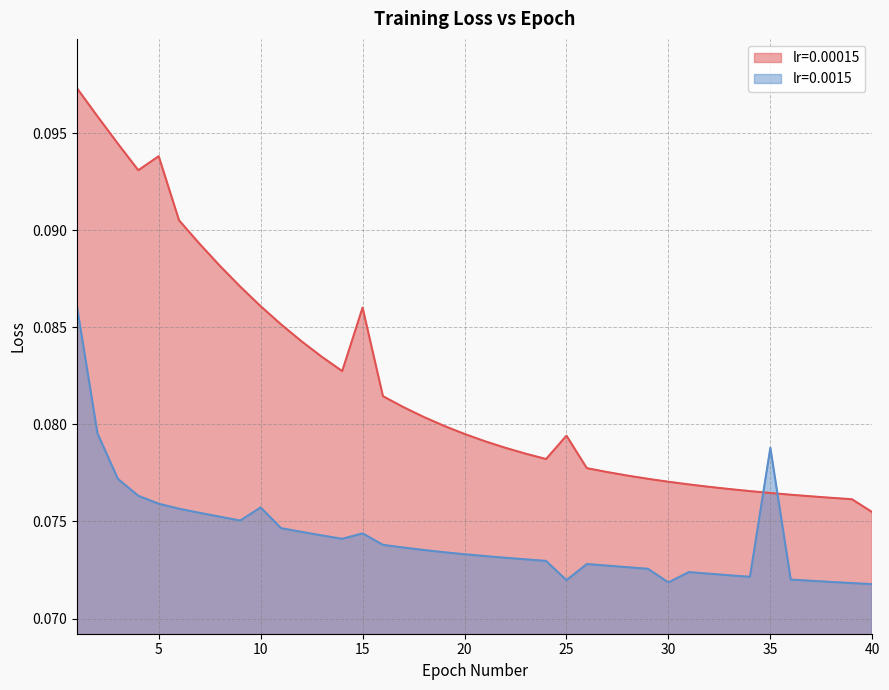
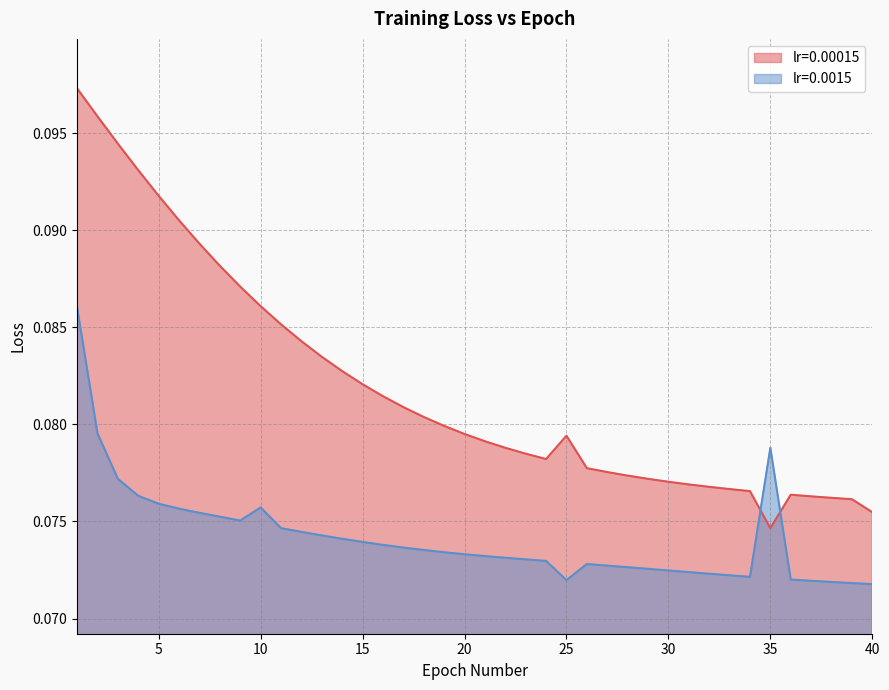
lr=0.00015, 5: 0.0938 -> 0.0918
lr=0.00015, 15: 0.0860 -> 0.0821
lr=0.0015, 15: 0.0744 -> 0.0739
lr=0.0015, 30: 0.0719 -> 0.0725
lr=0.00015, 35: 0.0765 -> 0.0747
